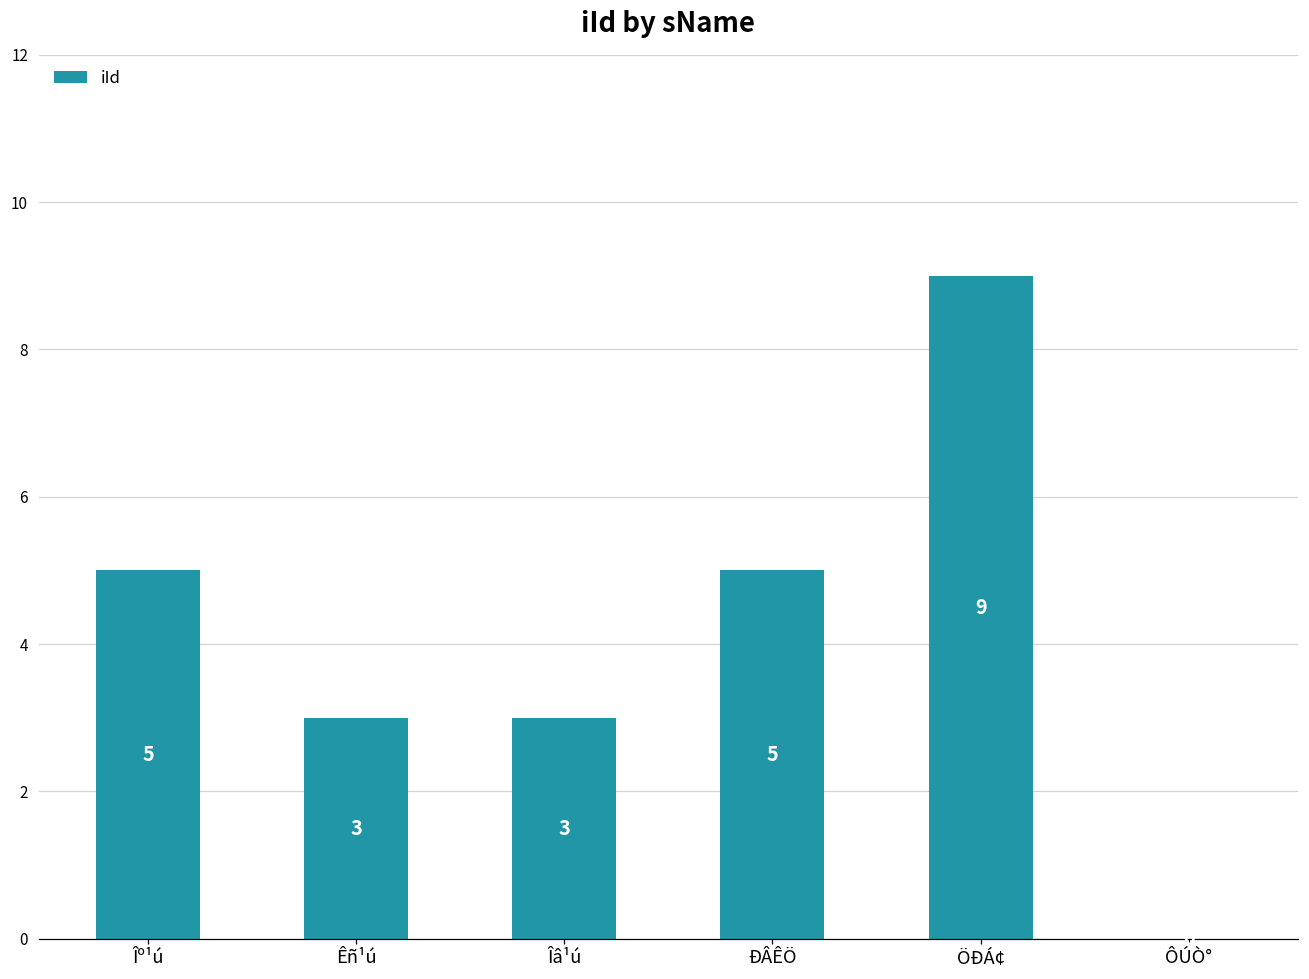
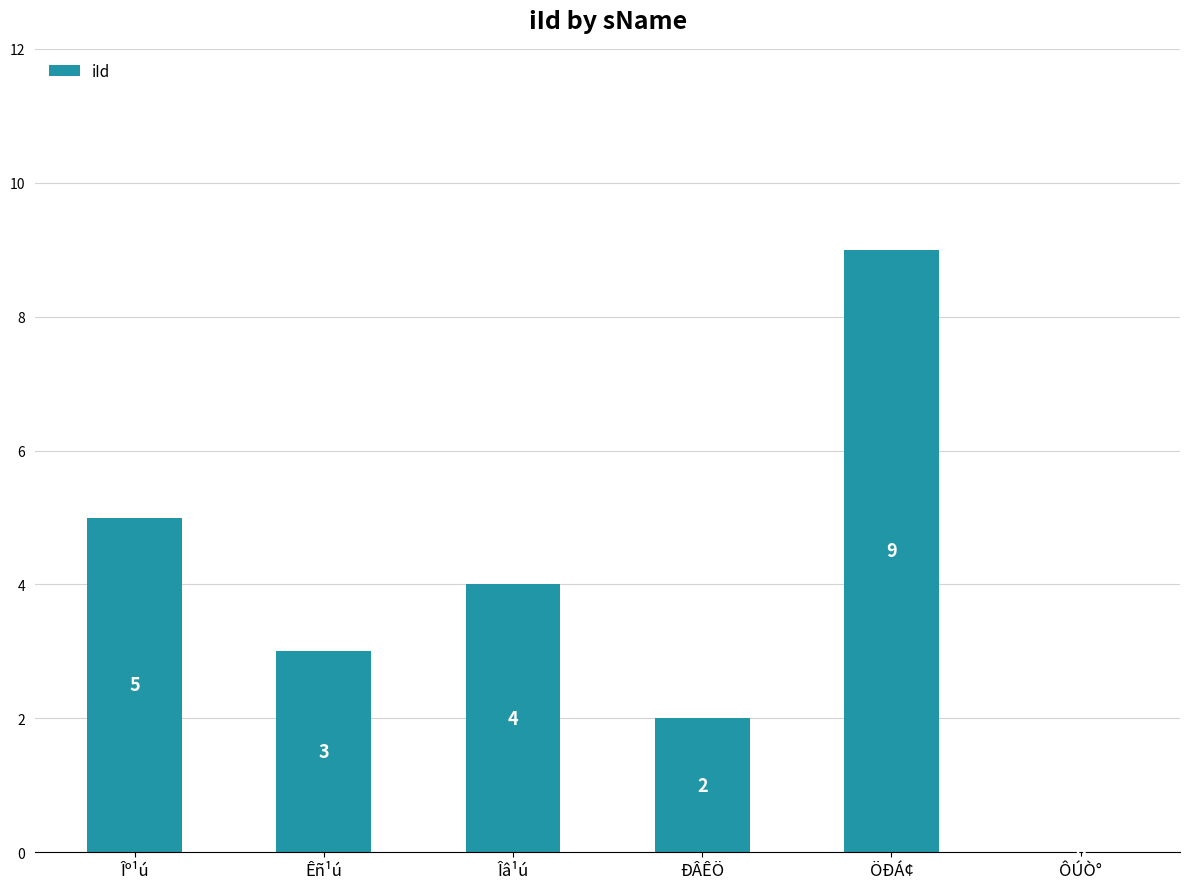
Îâ¹ú: 3 -> 4
ÐÂÊÖ: 5 -> 2
